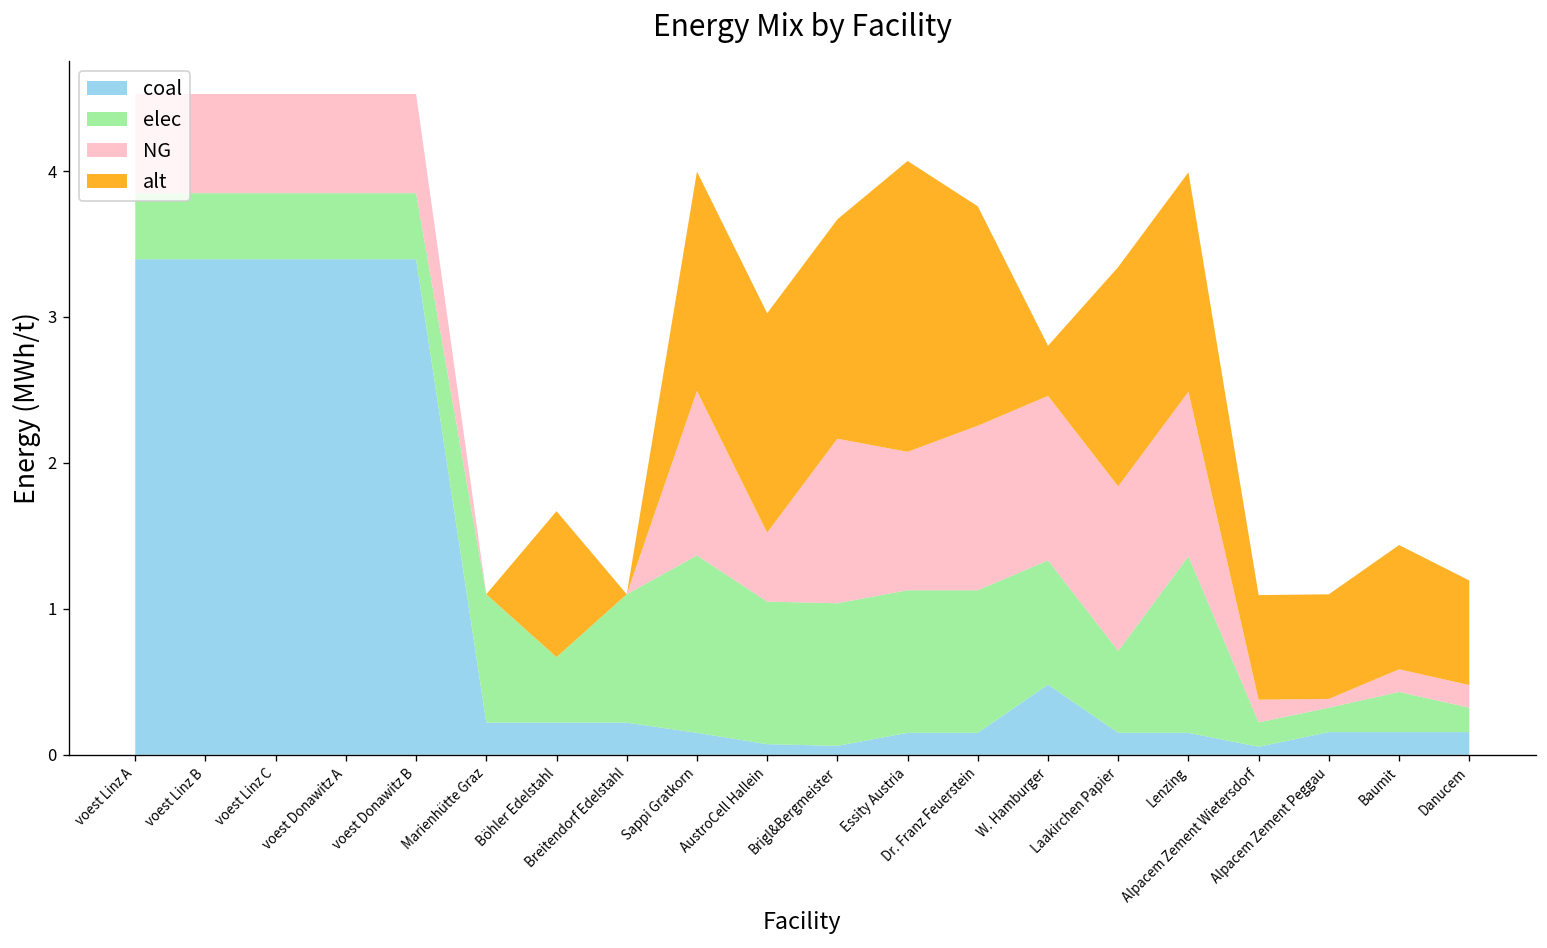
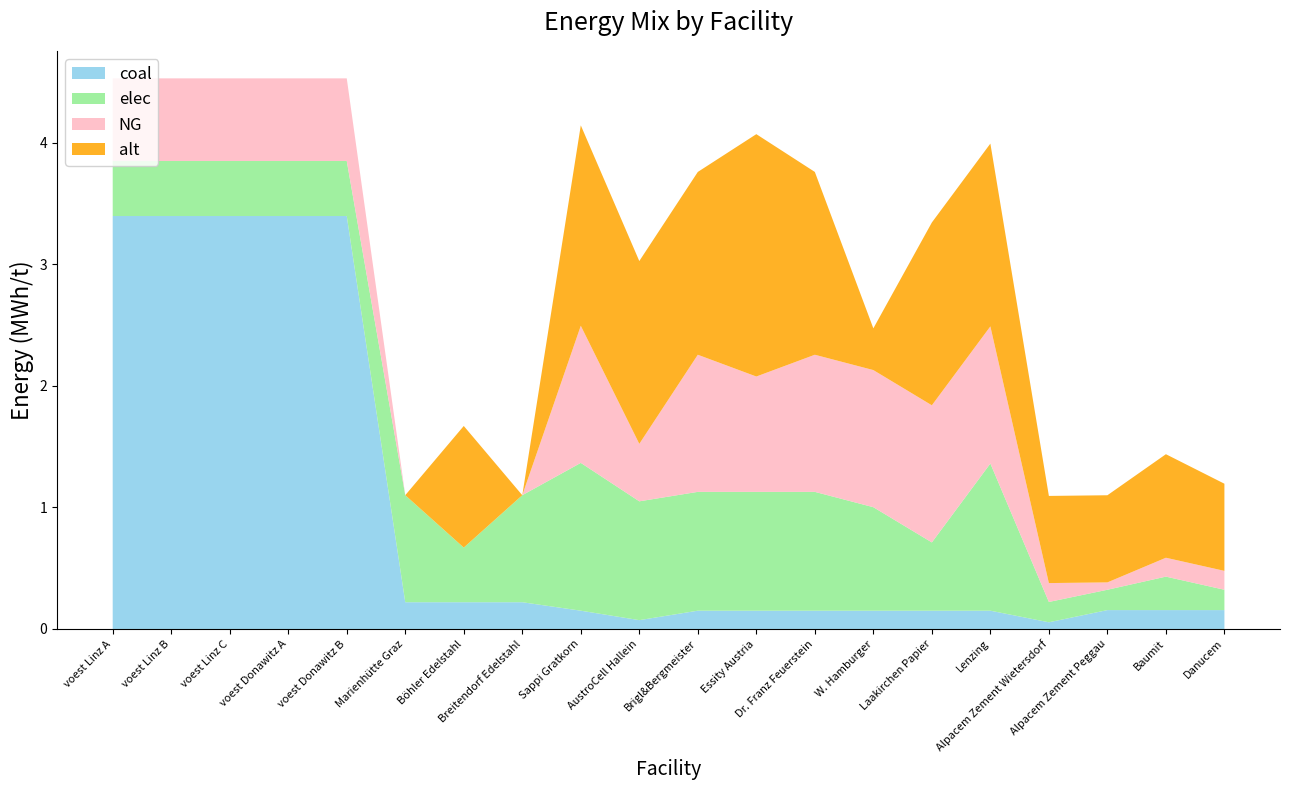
alt, Sappi Gratkorn: 1.50 -> 1.65
coal, Brigl&Bergmeister: 0.06 -> 0.15
coal, W. Hamburger: 0.48 -> 0.15
